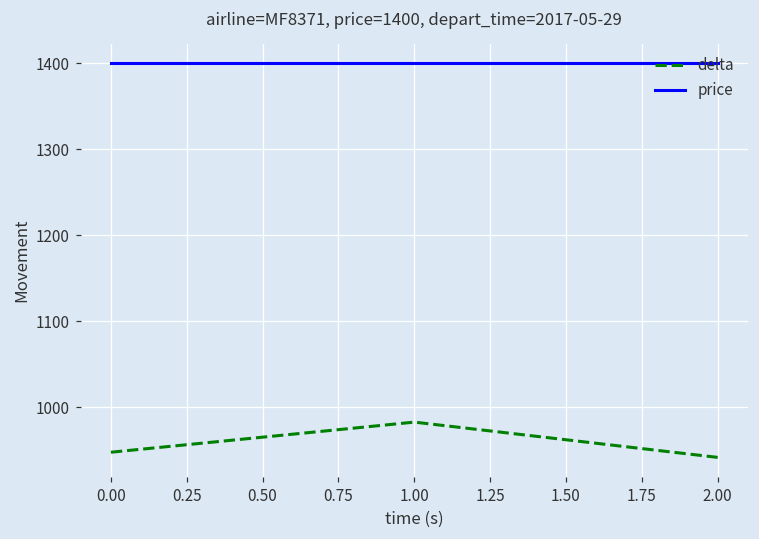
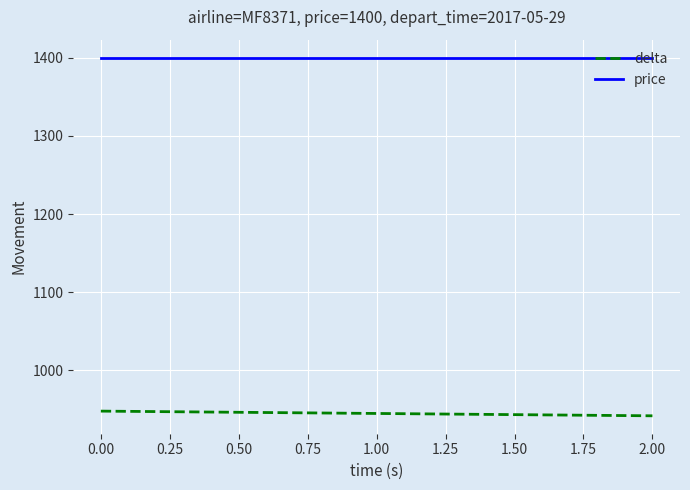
delta, 1.00: 980 -> 950
